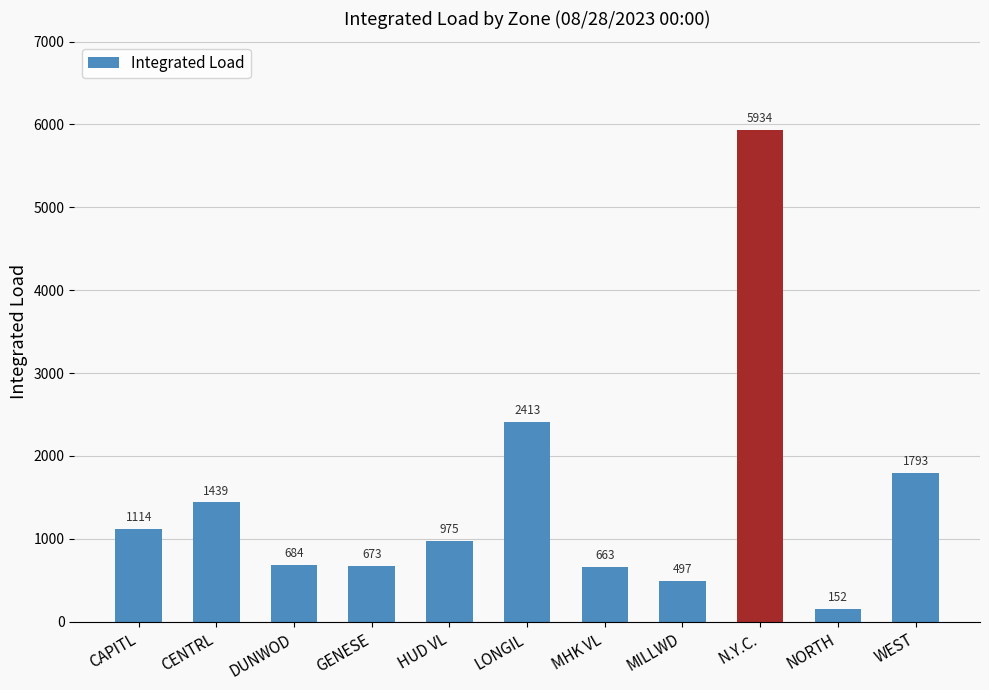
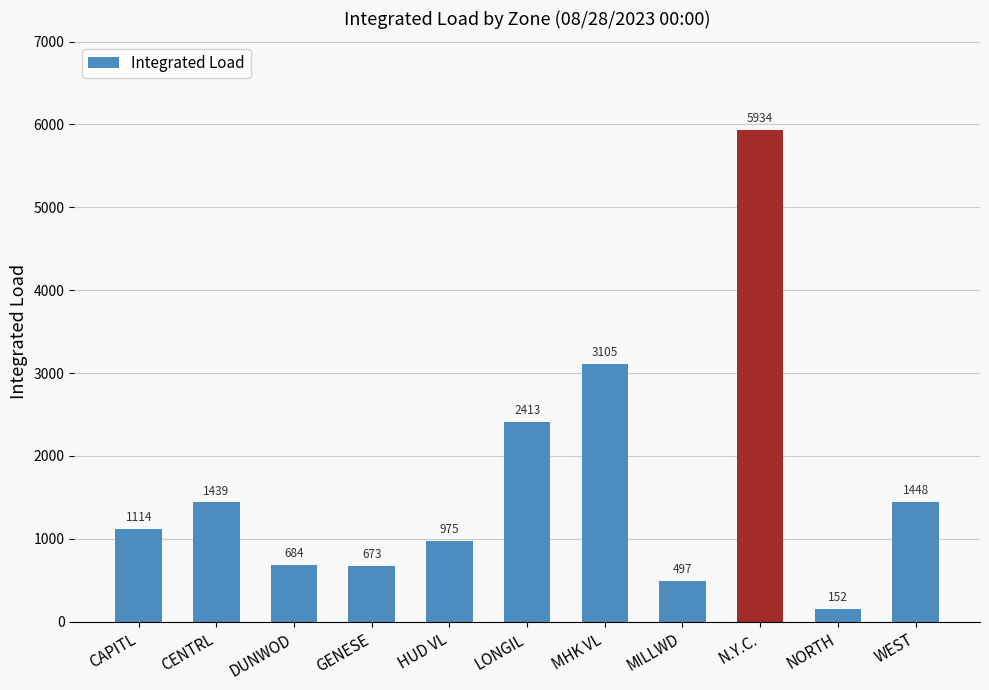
MHK VL: 663 -> 3105
WEST: 1793 -> 1448
